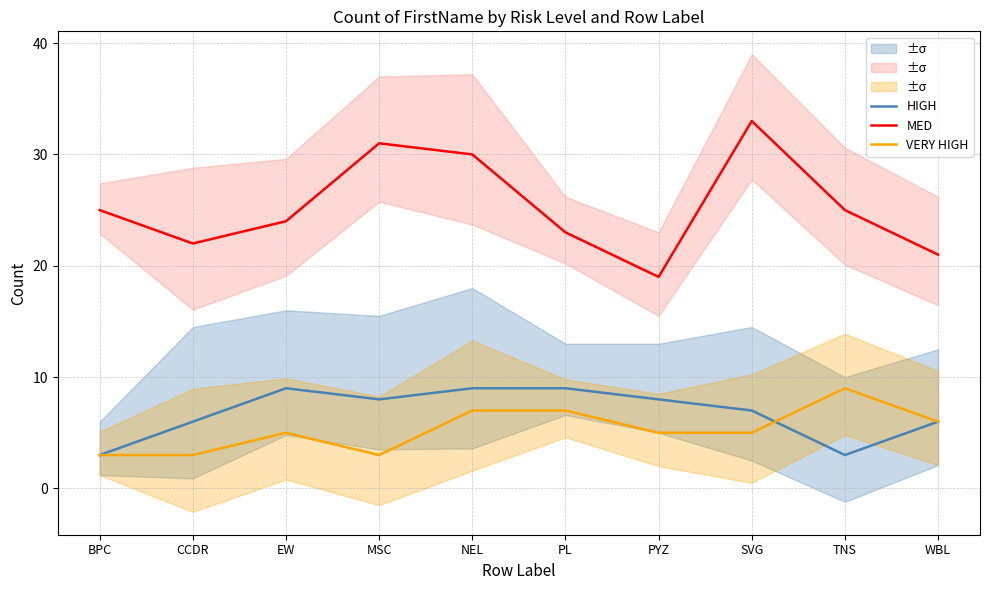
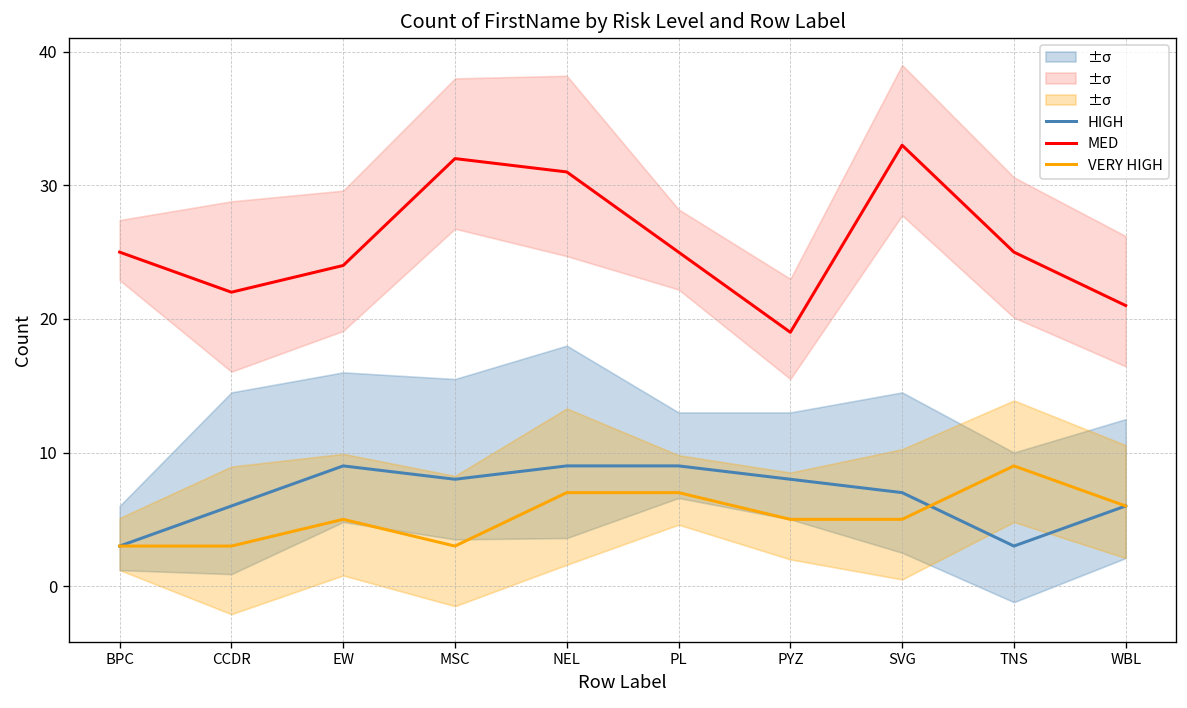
MED, MSC: 31 -> 32
MED, NEL: 30 -> 31
MED, PL: 23 -> 25
